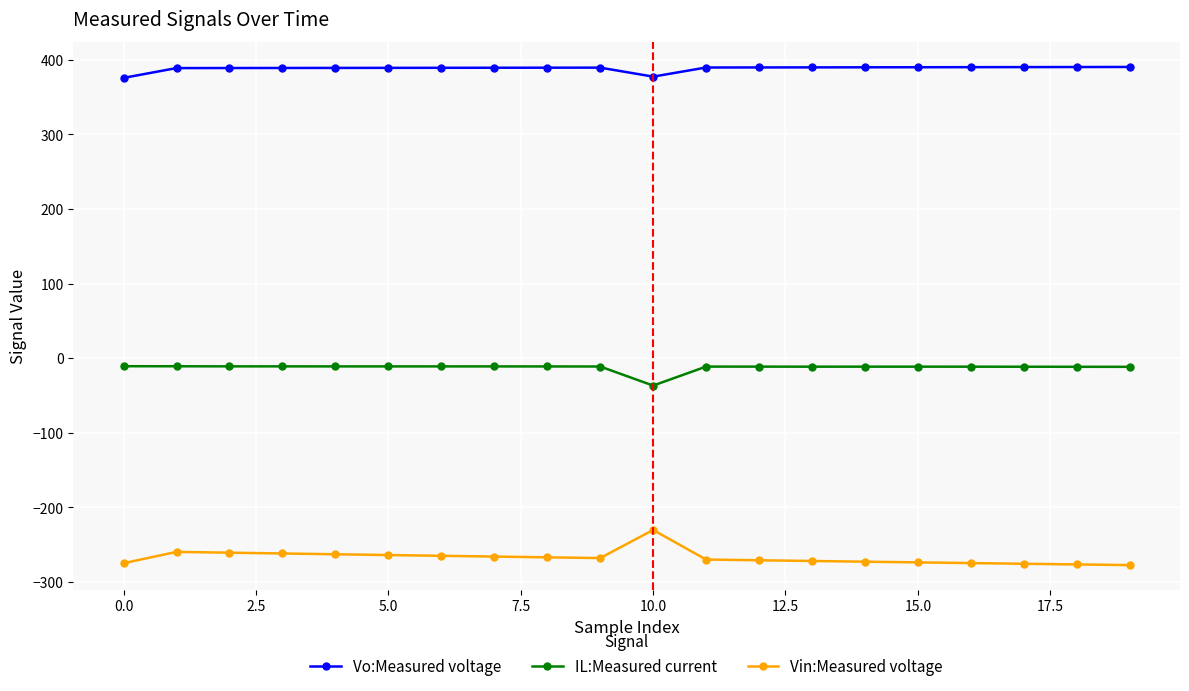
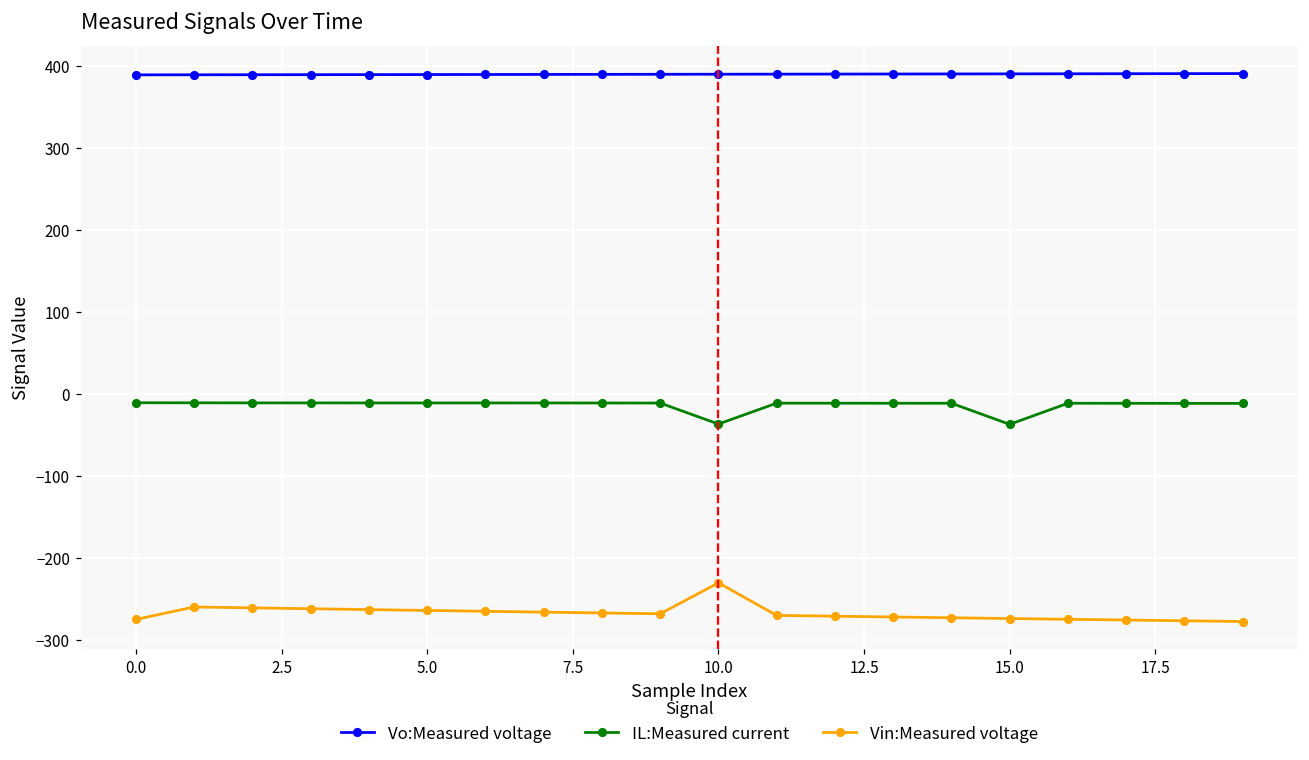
Vo:Measured voltage, 0.0: 380 -> 390
Vo:Measured voltage, 10.0: 380 -> 390
IL:Measured current, 15.0: -10 -> -40
